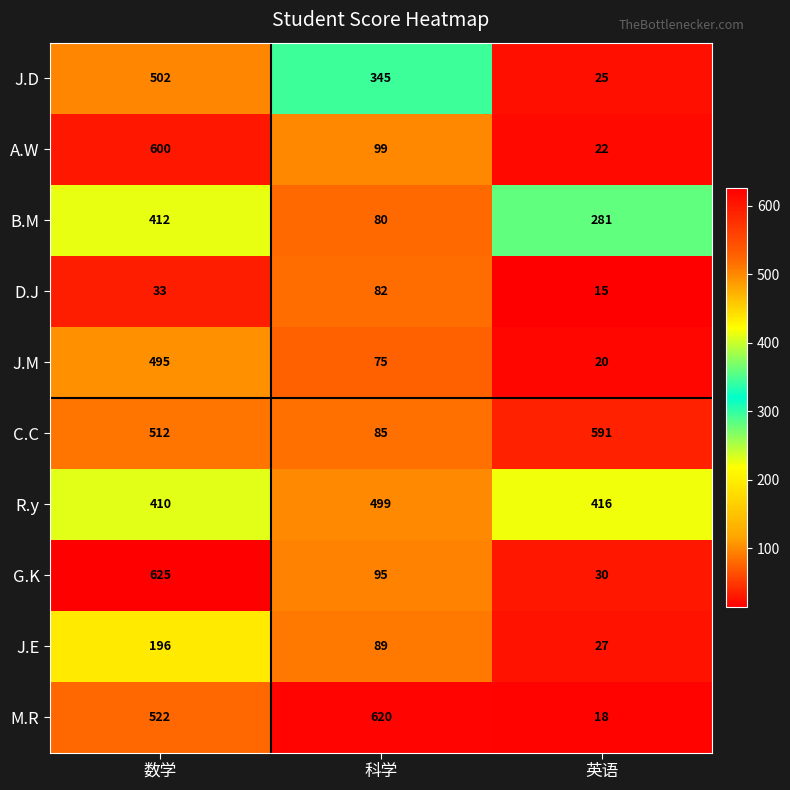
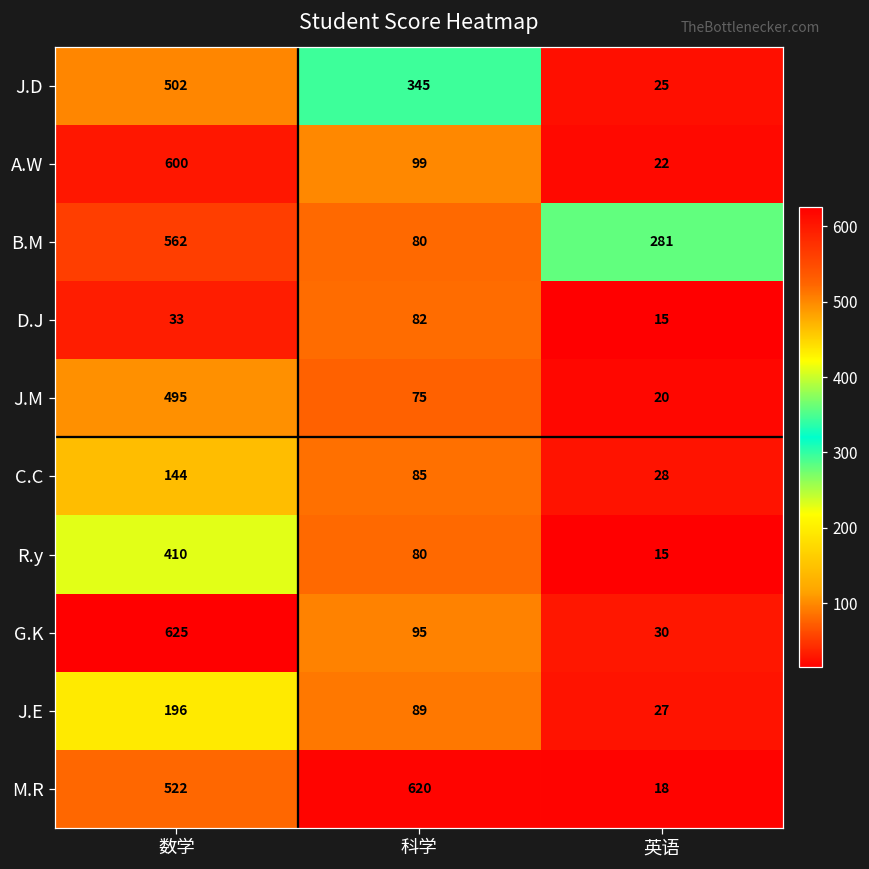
B.M, 数学: 412 -> 562
C.C, 数学: 512 -> 144
C.C, 英语: 591 -> 28
R.y, 科学: 499 -> 80
R.y, 英语: 416 -> 15
